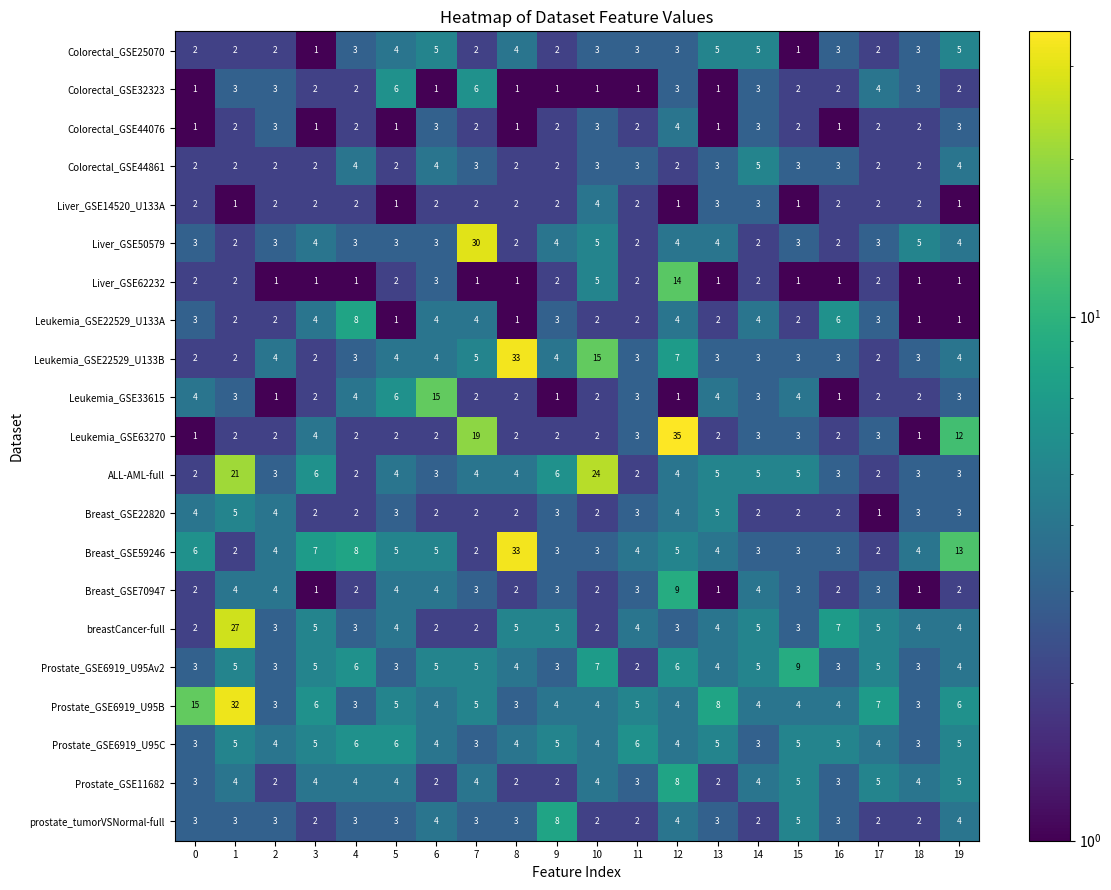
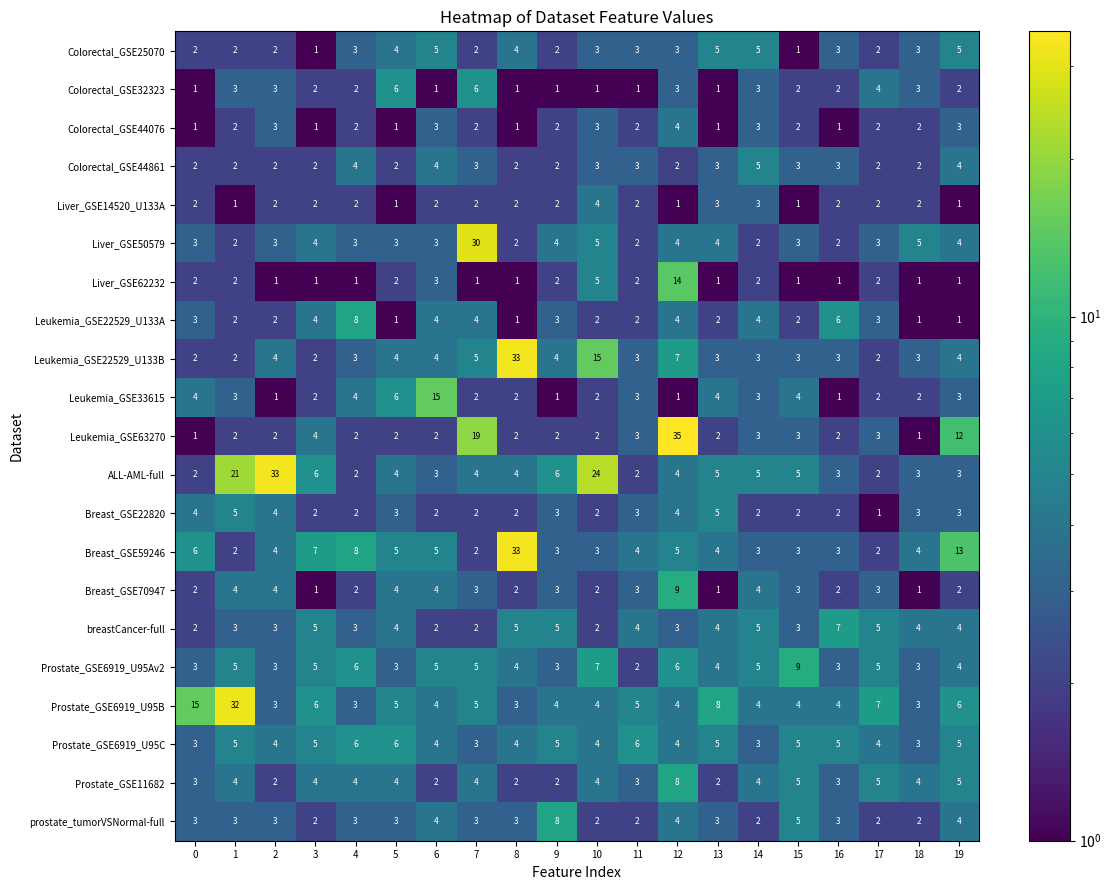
ALL-AML-full, 2: 3 -> 33
breastCancer-full, 1: 27 -> 3
